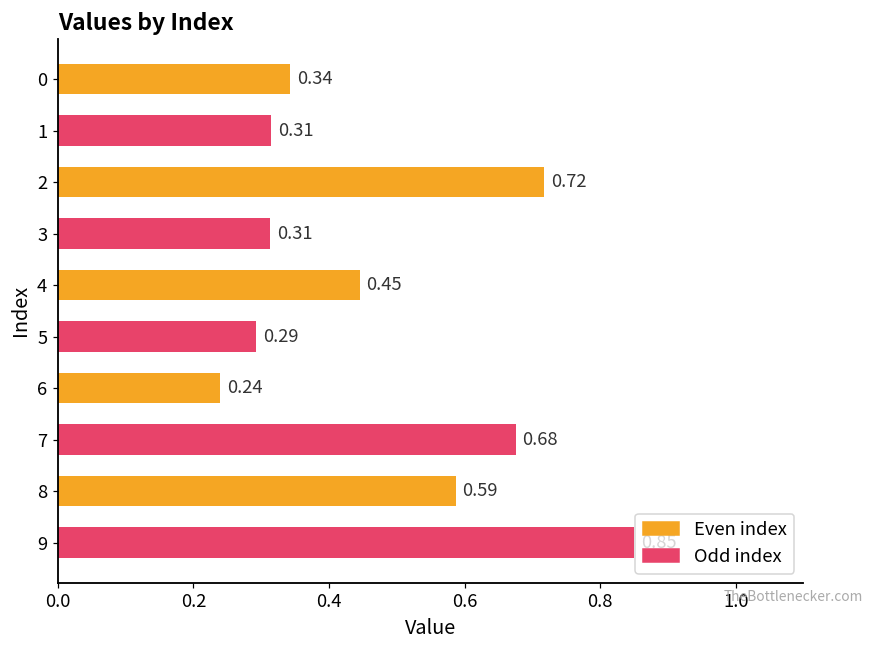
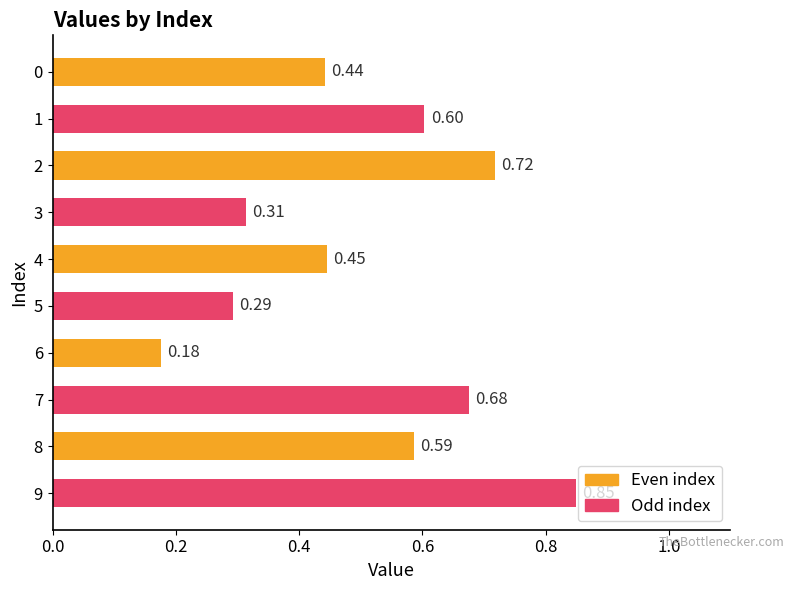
0: 0.34 -> 0.44
1: 0.31 -> 0.60
6: 0.24 -> 0.18
